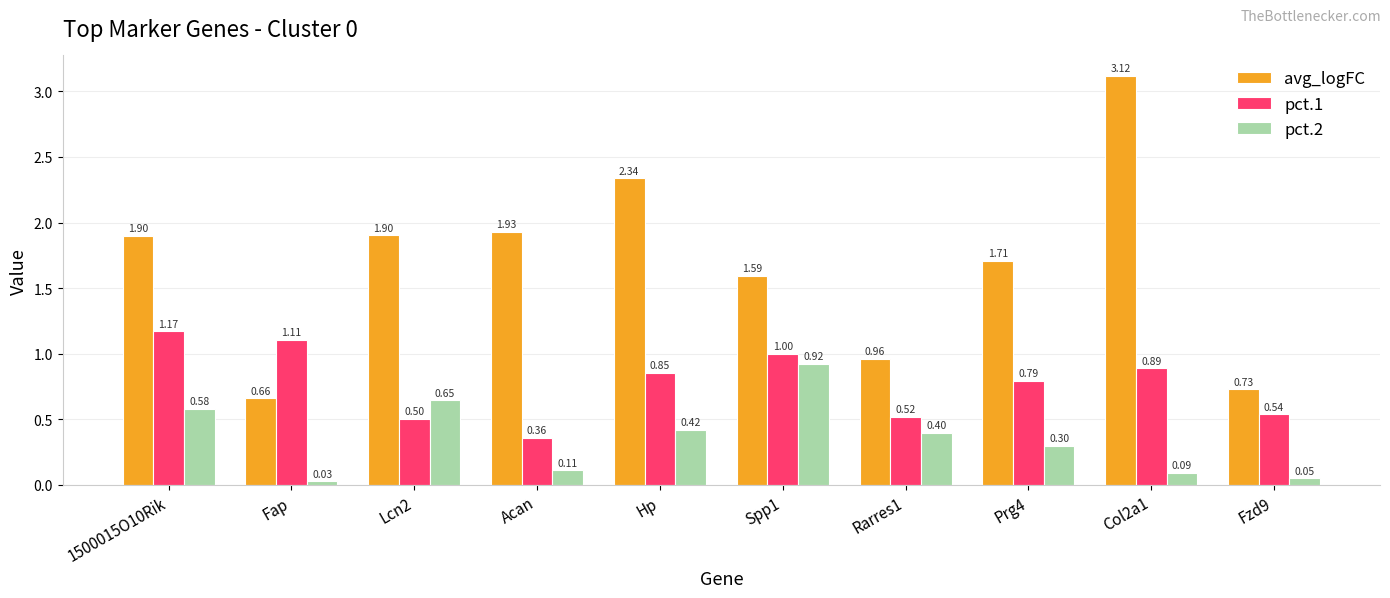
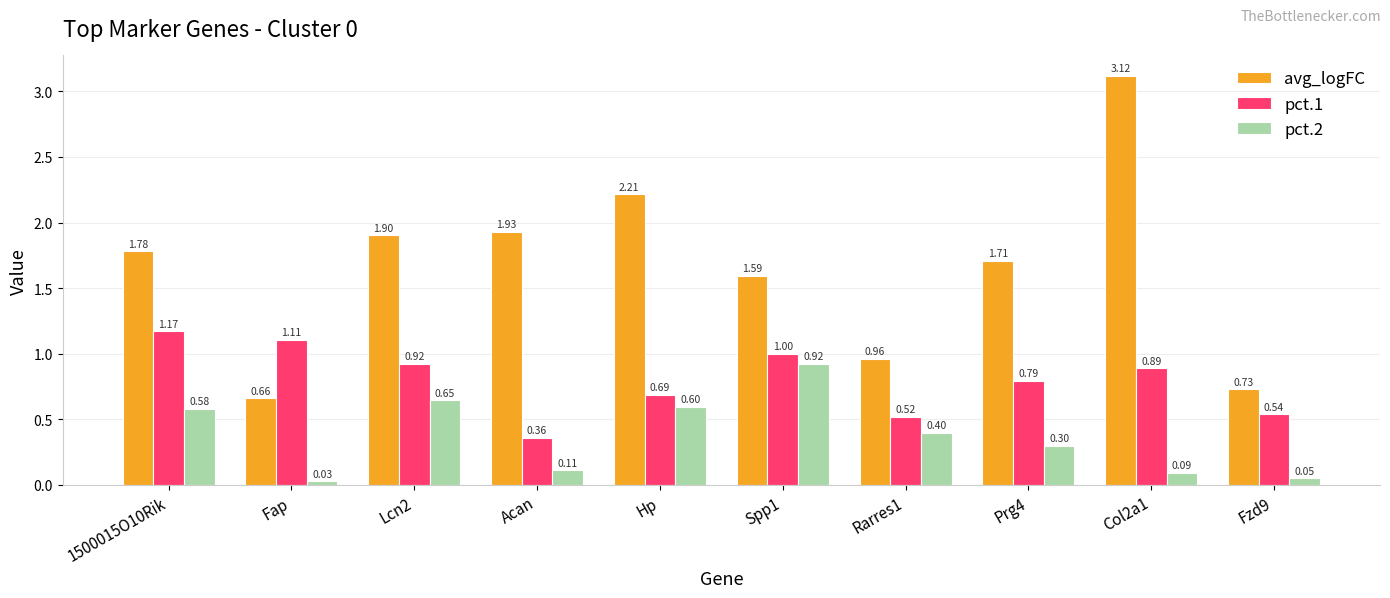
avg_logFC, 1500015O10Rik: 1.90 -> 1.78
pct.1, Lcn2: 0.50 -> 0.92
avg_logFC, Hp: 2.34 -> 2.21
pct.1, Hp: 0.85 -> 0.69
pct.2, Hp: 0.42 -> 0.60
